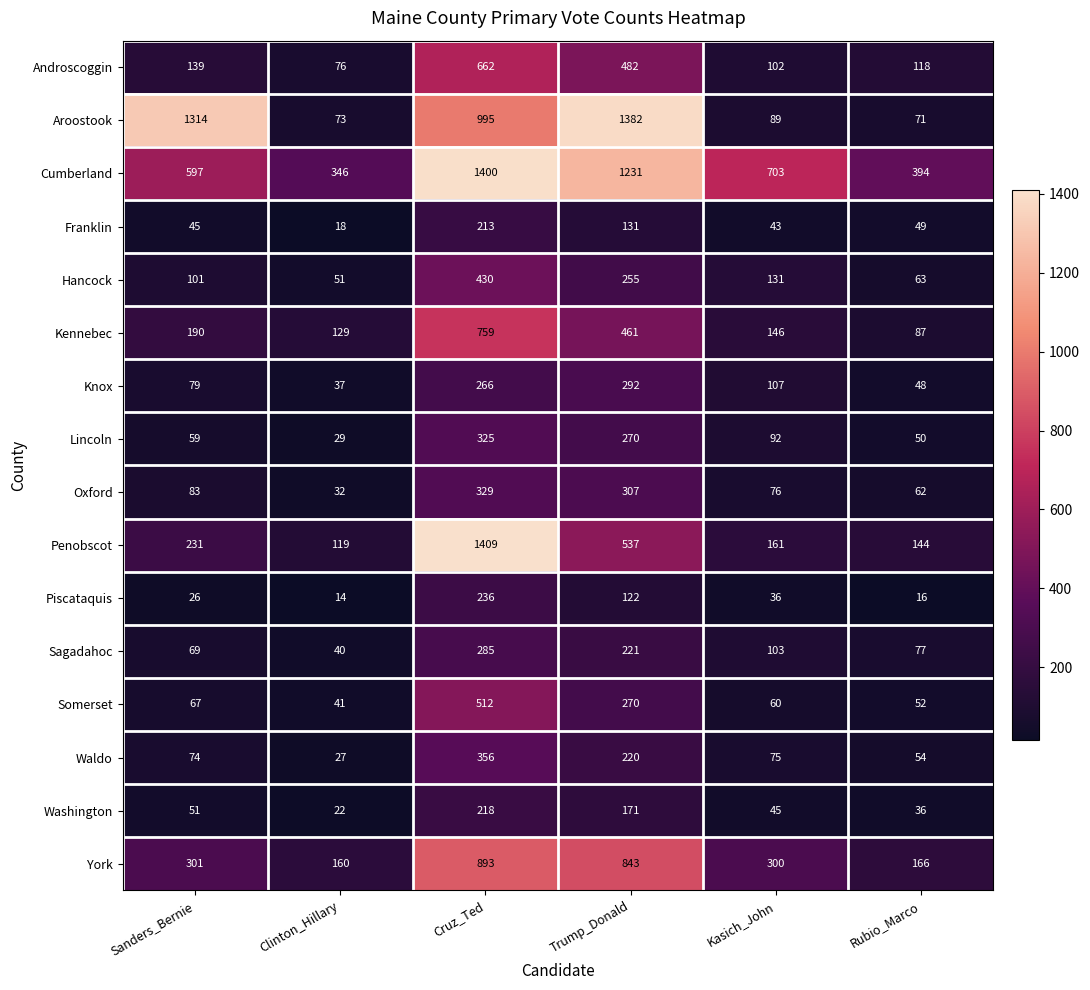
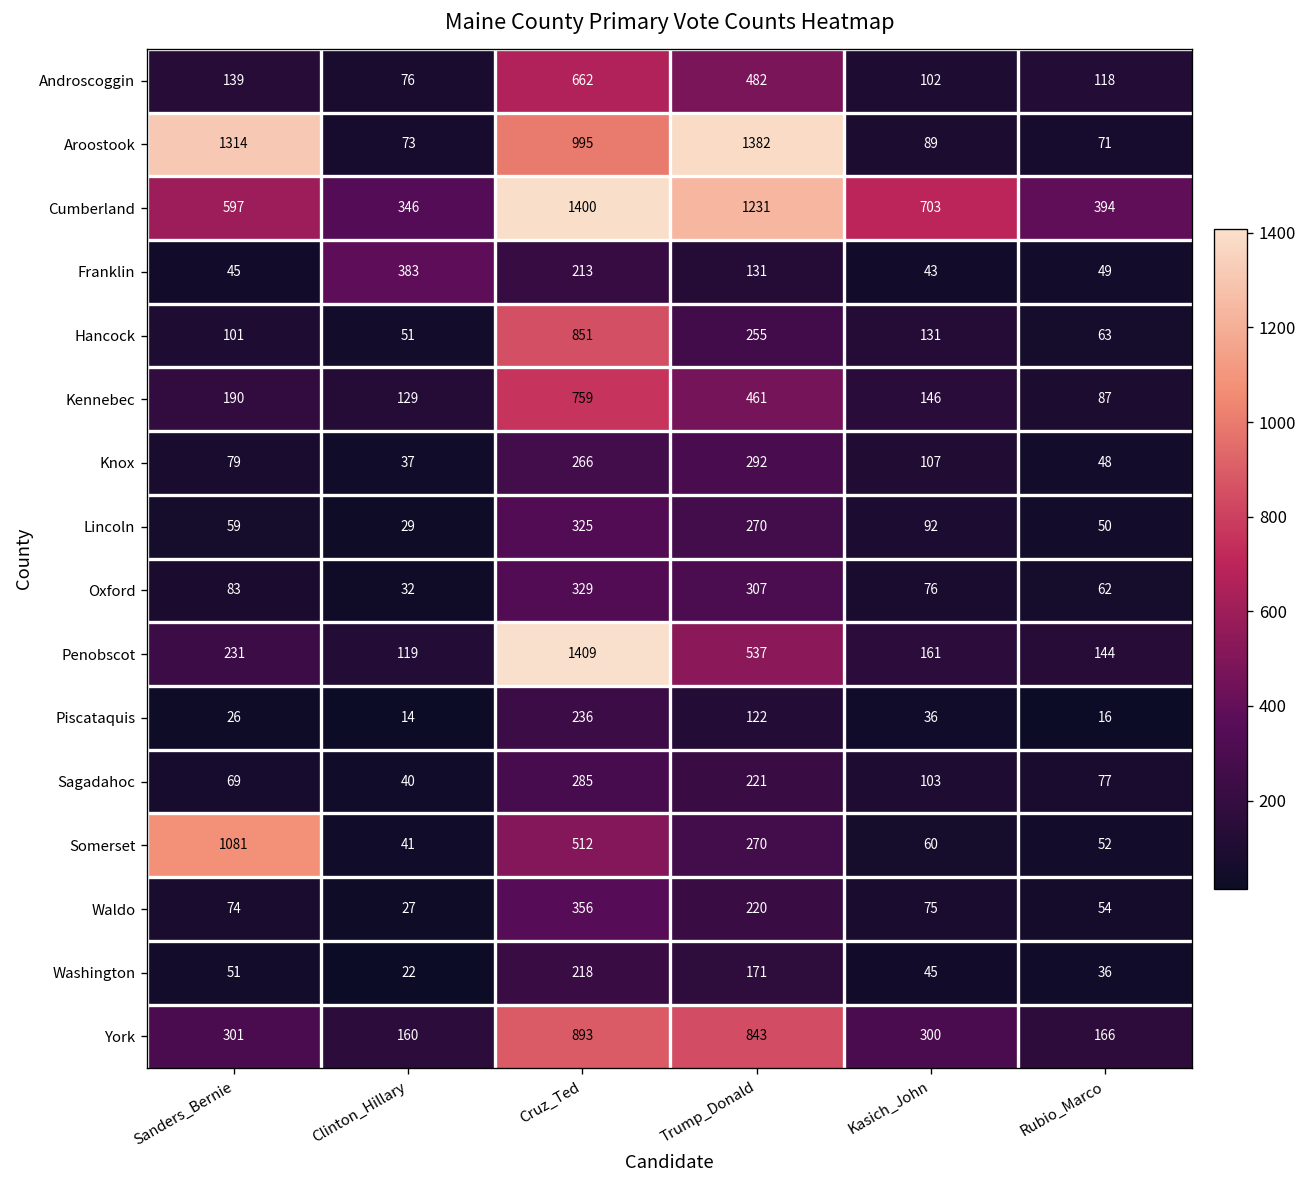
Franklin, Clinton_Hillary: 18 -> 383
Hancock, Cruz_Ted: 430 -> 851
Somerset, Sanders_Bernie: 67 -> 1081
